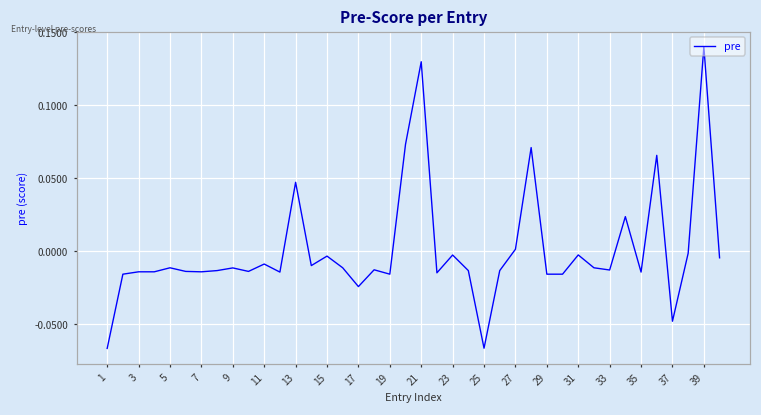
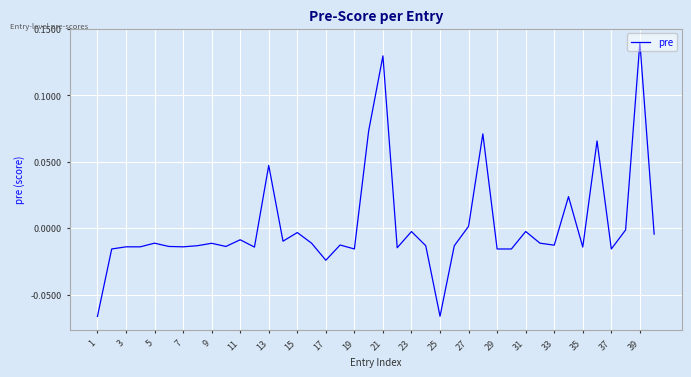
37: -0.048 -> -0.016
